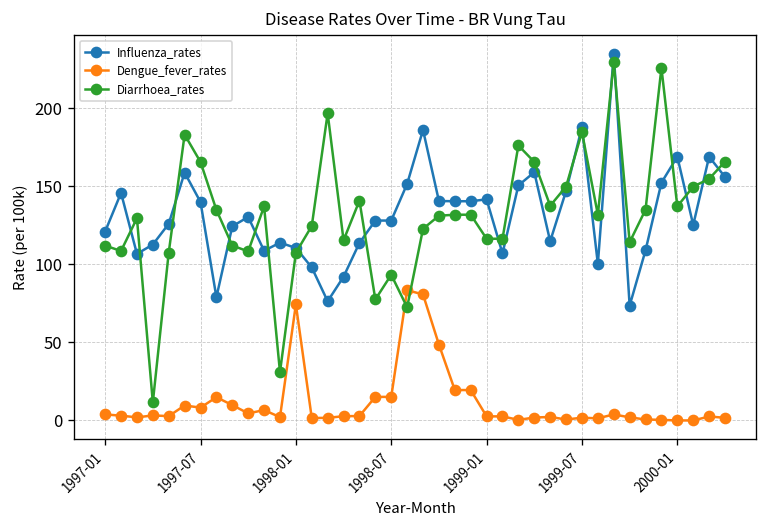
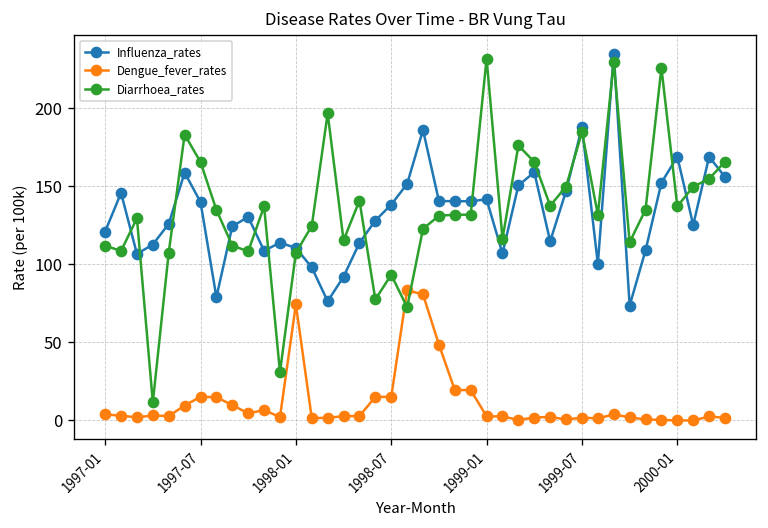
Dengue_fever_rates, 1997-07: 8 -> 15
Influenza_rates, 1998-07: 128 -> 138
Diarrhoea_rates, 1999-01: 116 -> 232
